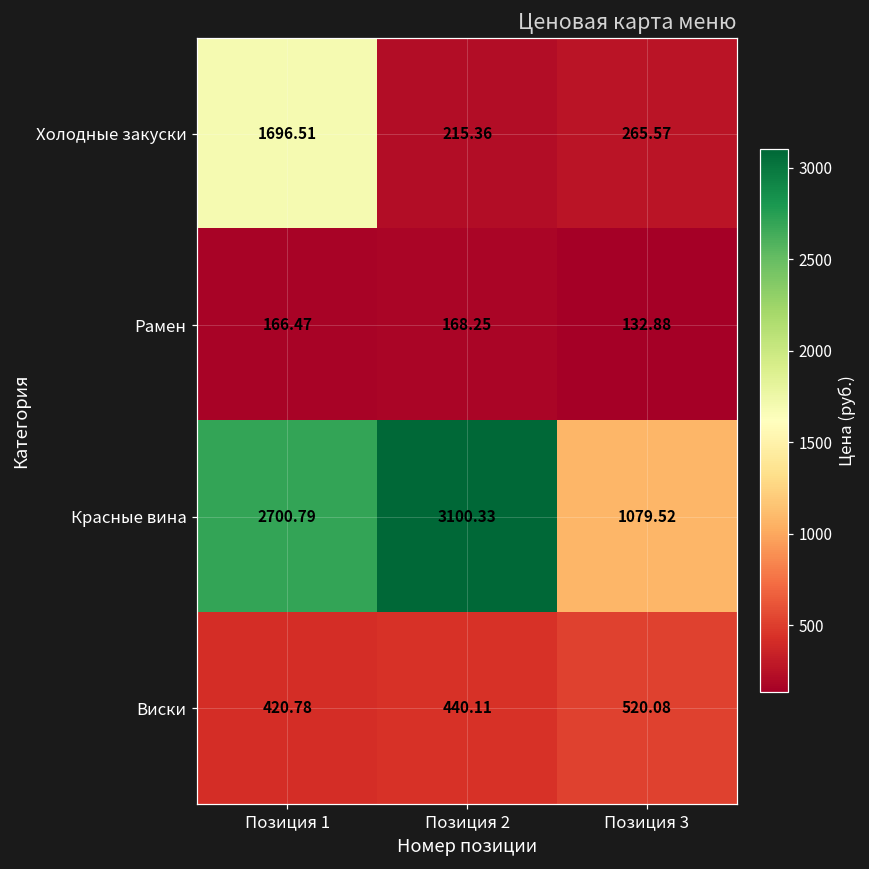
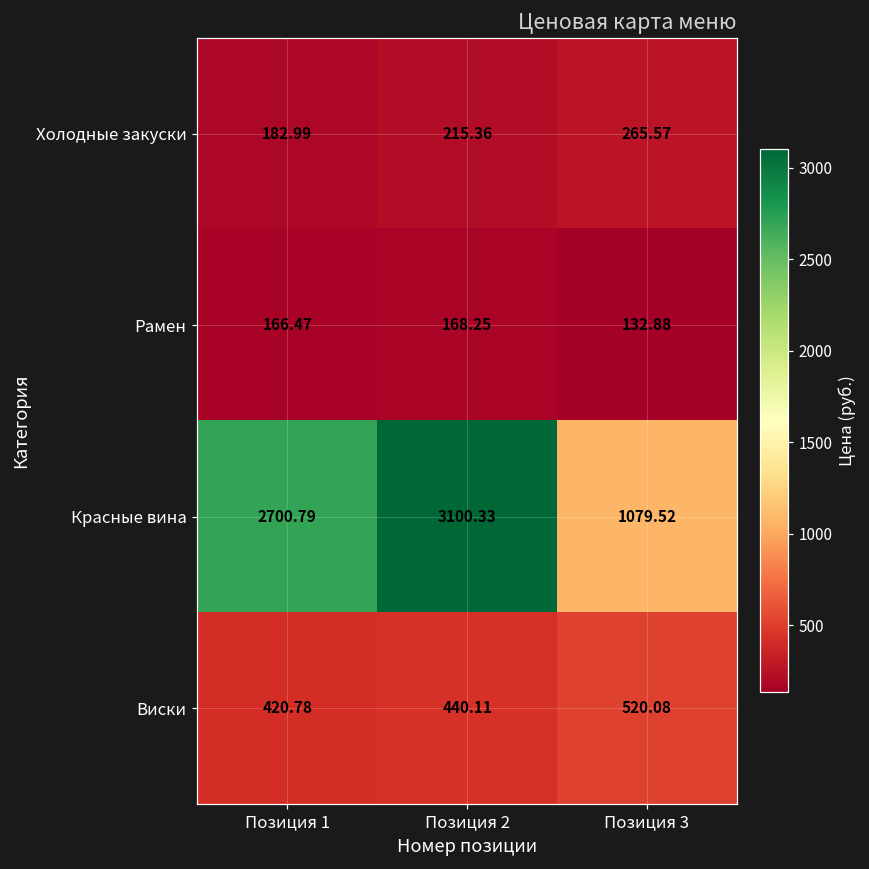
Холодные закуски, Позиция 1: 1696.51 -> 182.99
